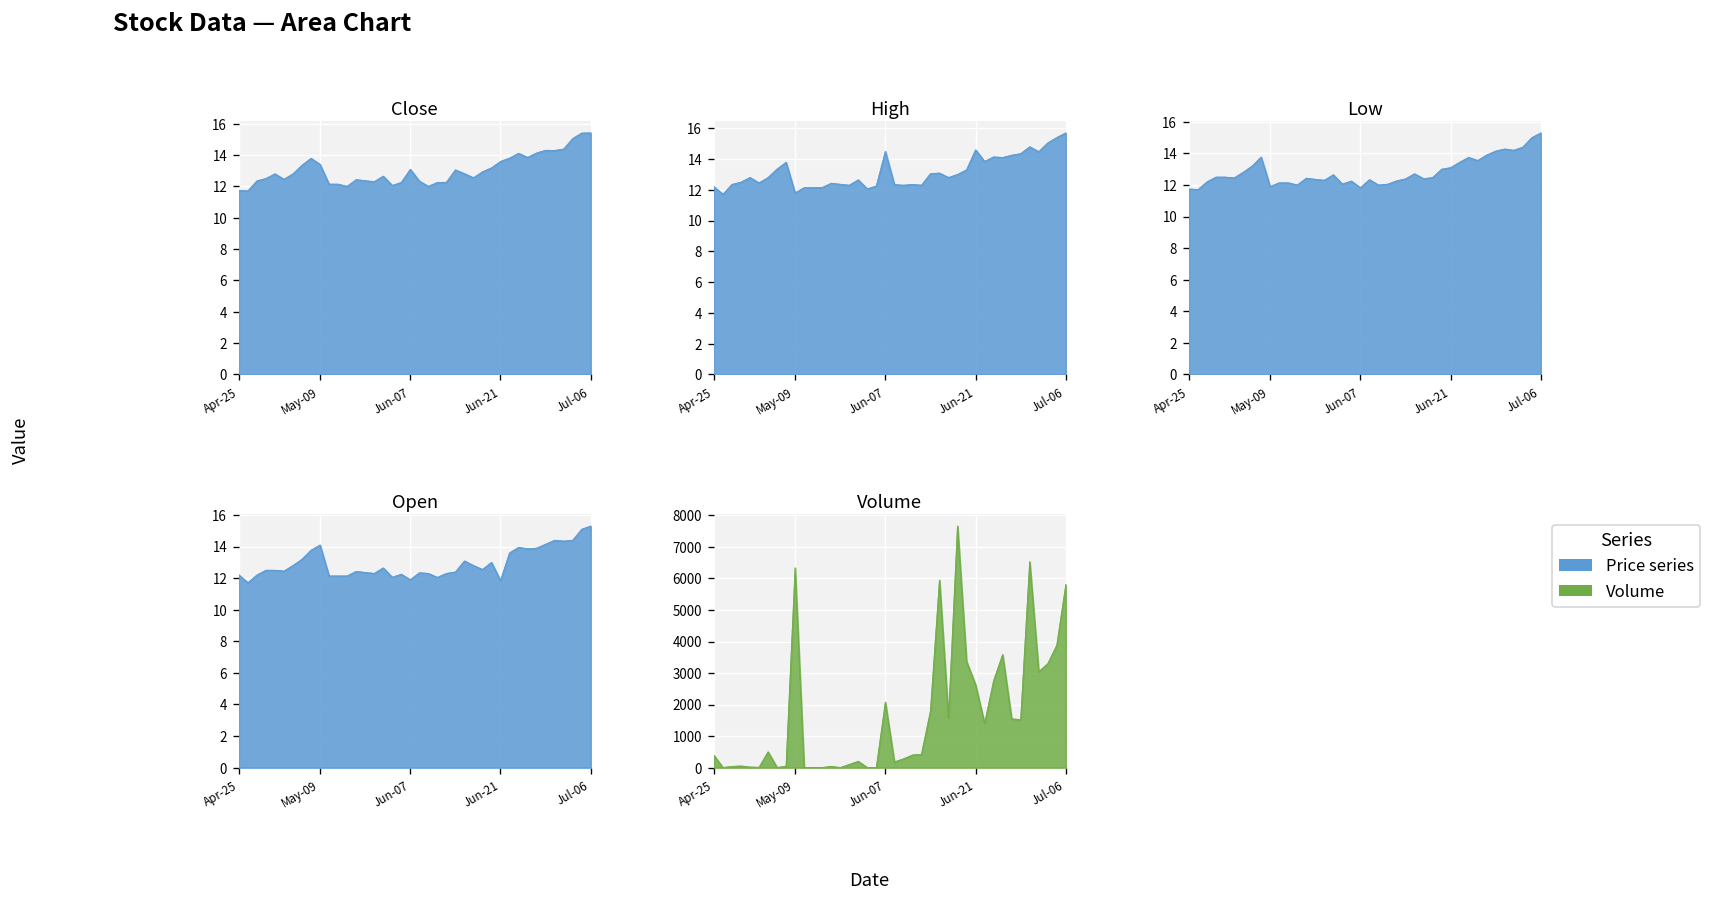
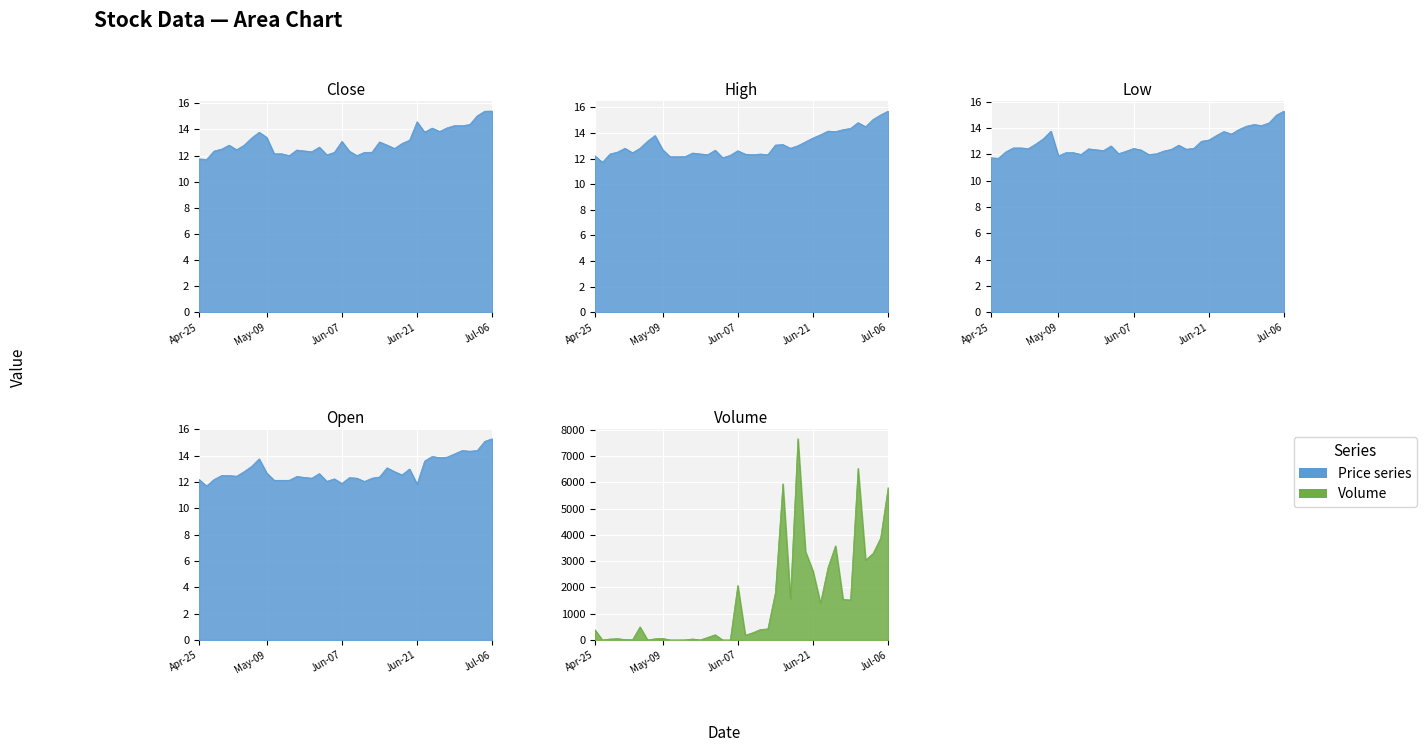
Close, Jun-21: 13.6 -> 14.6
High, May-09: 11.8 -> 12.7
High, Jun-07: 14.5 -> 12.6
High, Jun-21: 14.6 -> 13.6
Low, Jun-07: 11.8 -> 12.5
Open, May-09: 14.1 -> 12.7
Volume, May-09: 6300 -> 100
